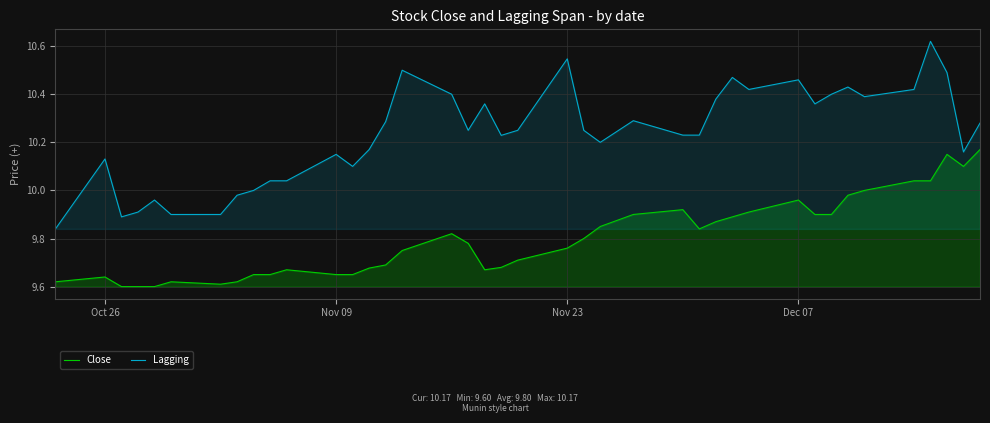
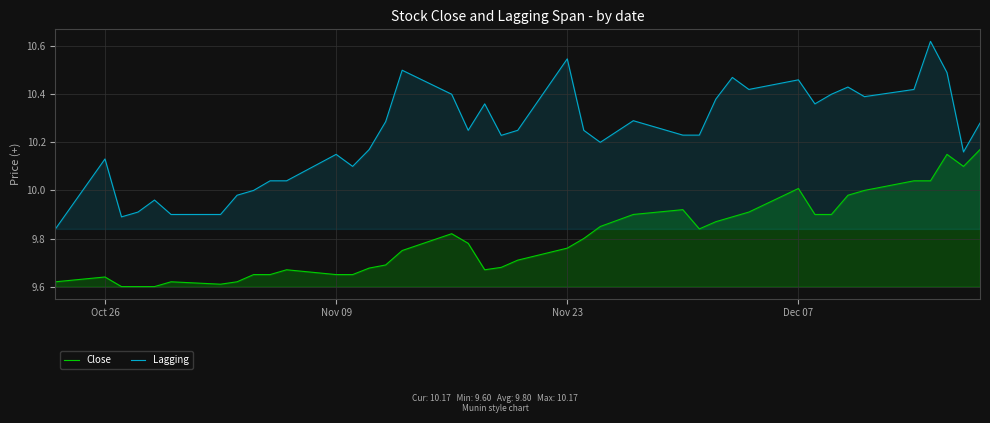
Close, Dec 07: 9.96 -> 10.01
